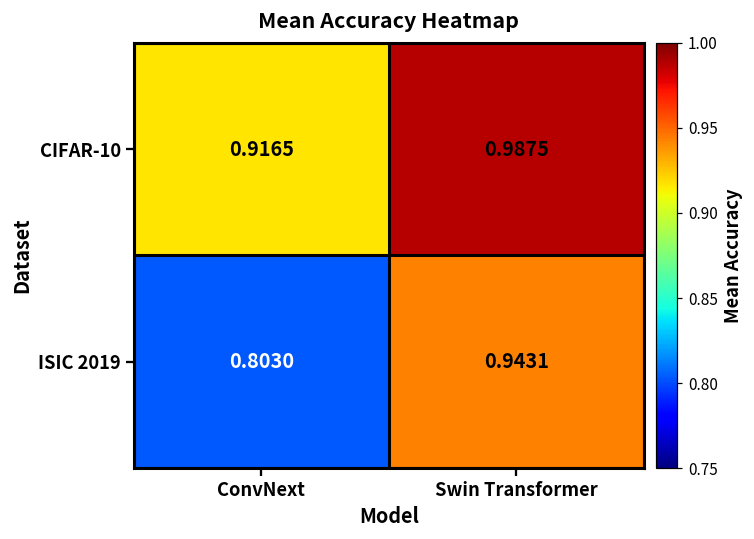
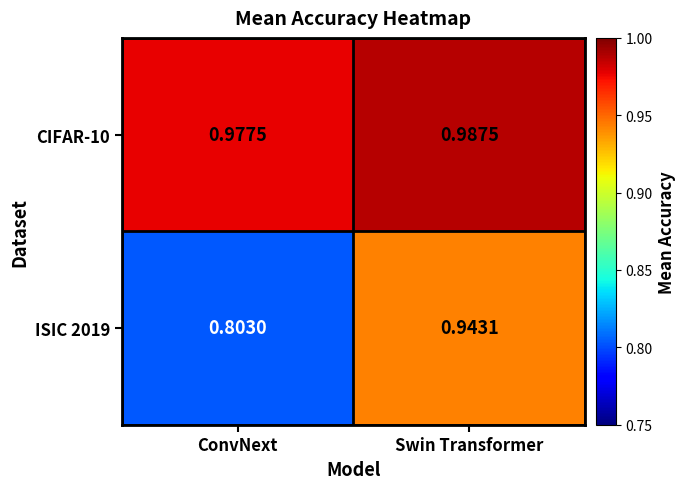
CIFAR-10, ConvNext: 0.9165 -> 0.9775
